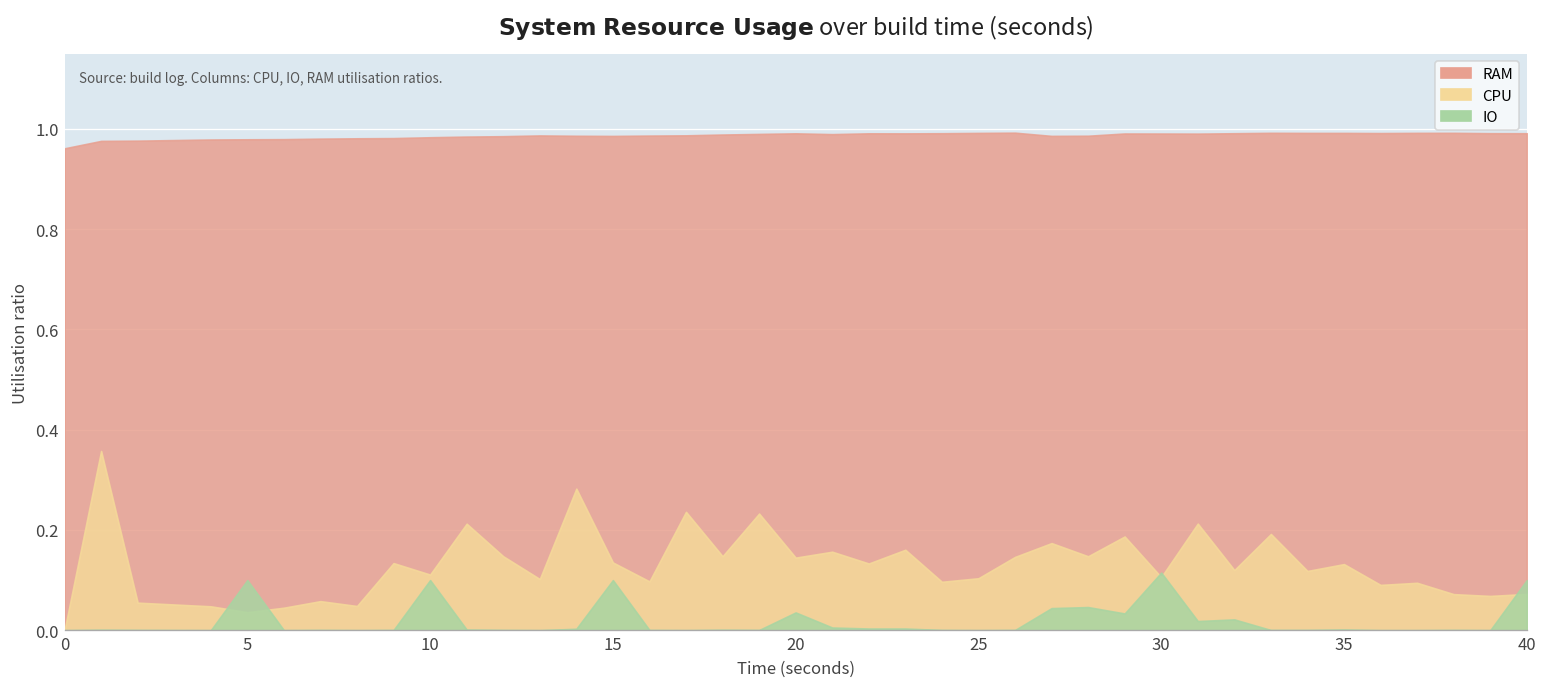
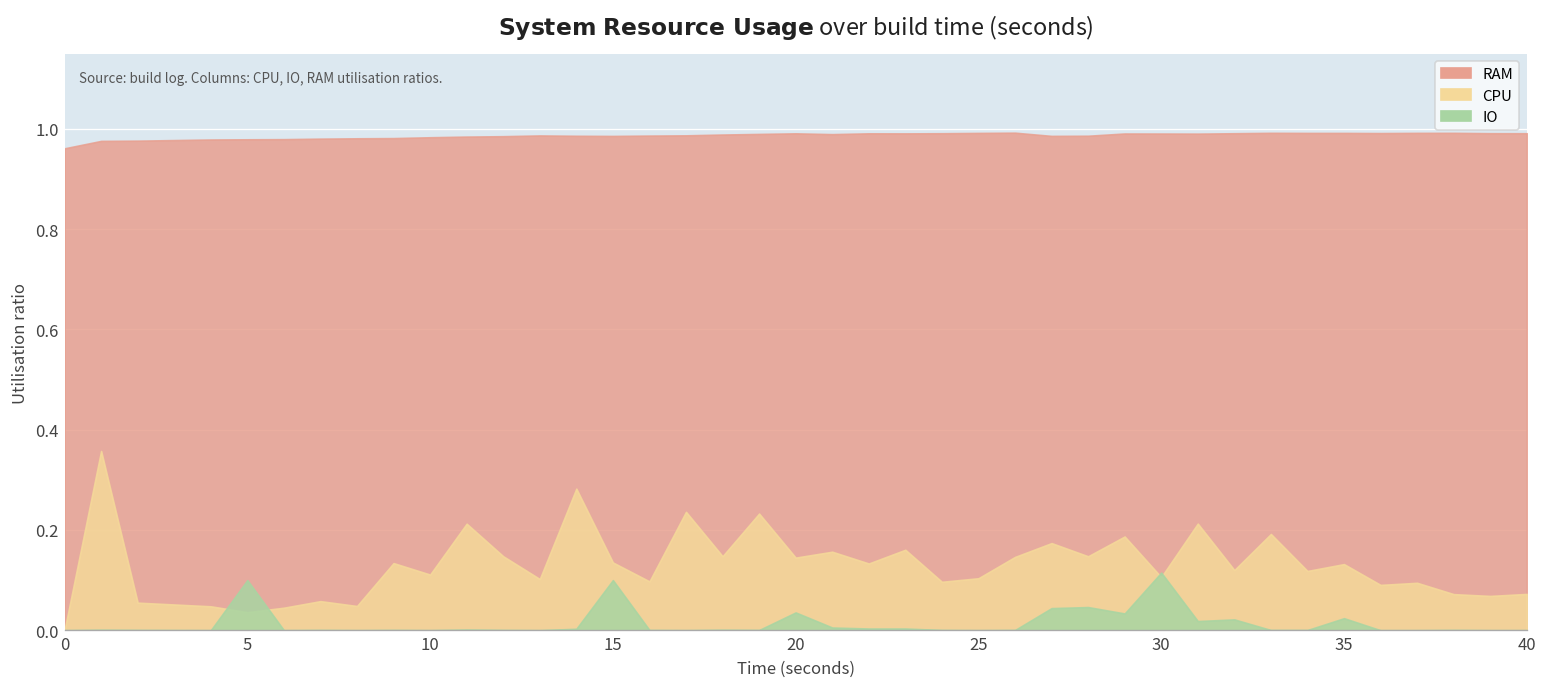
IO, 10: 0.1 -> 0.0
IO, 35: 0.00 -> 0.02
IO, 40: 0.1 -> 0.0
